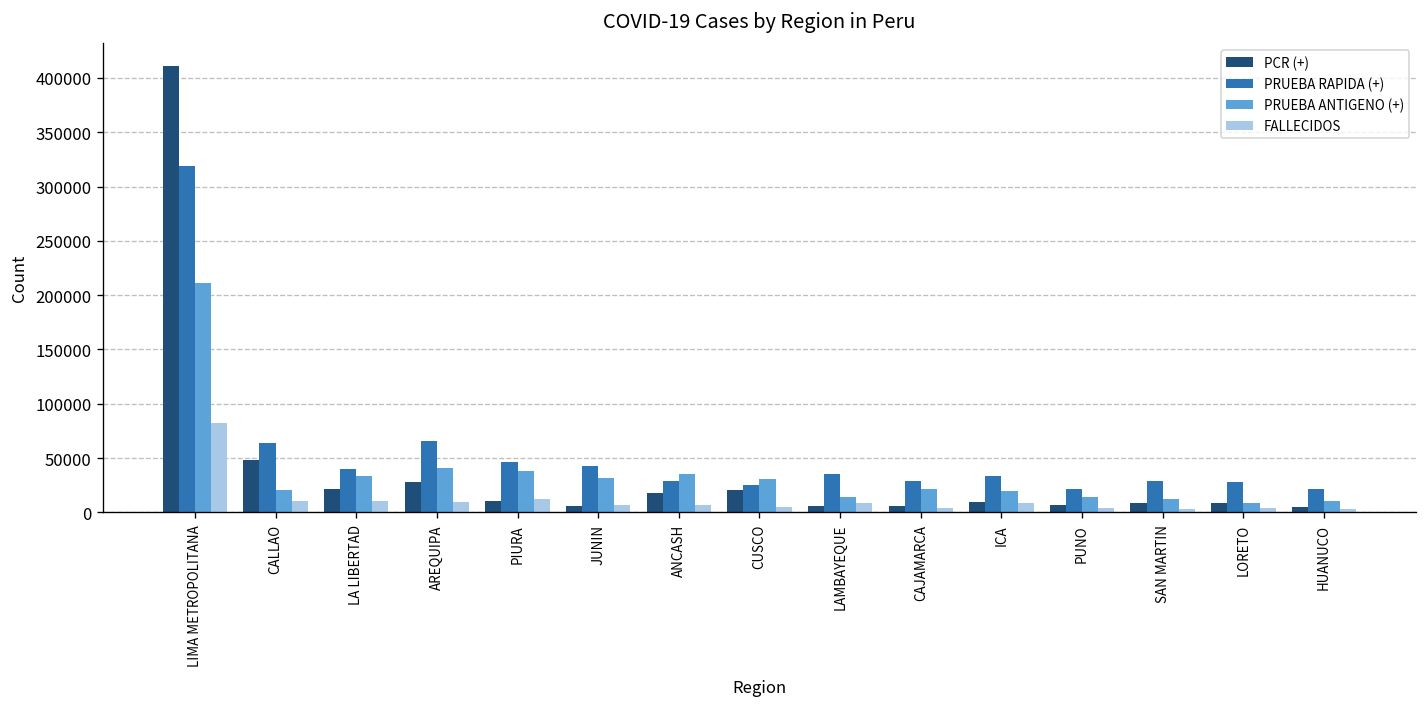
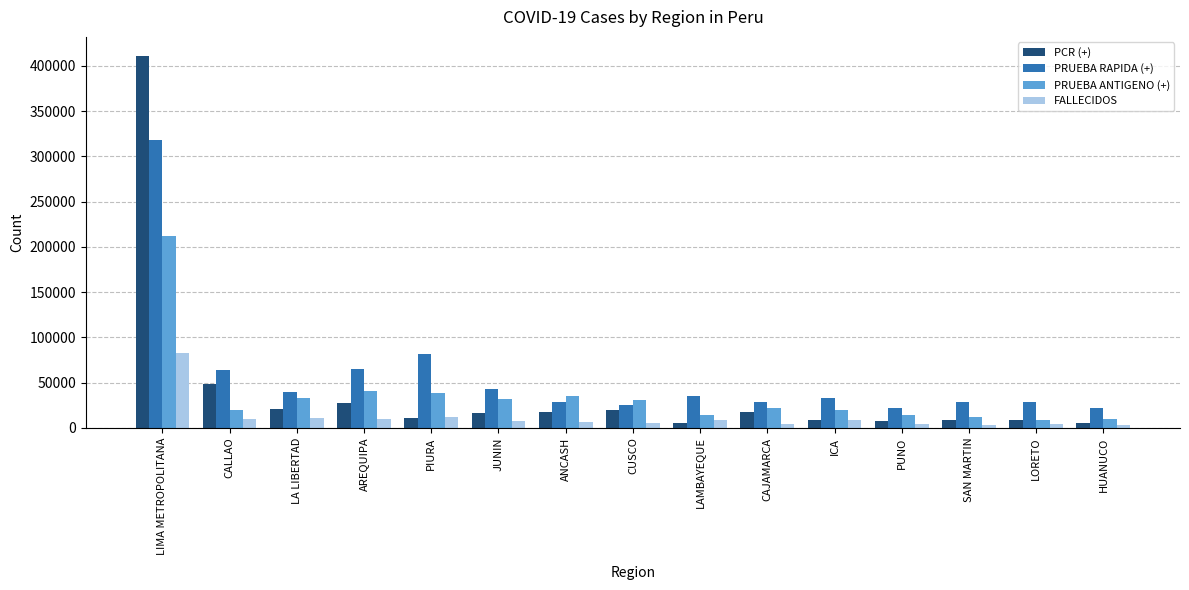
PRUEBA RAPIDA (+), PIURA: 50000 -> 80000
PCR (+), JUNIN: 10000 -> 20000
PCR (+), CAJAMARCA: 10000 -> 20000
